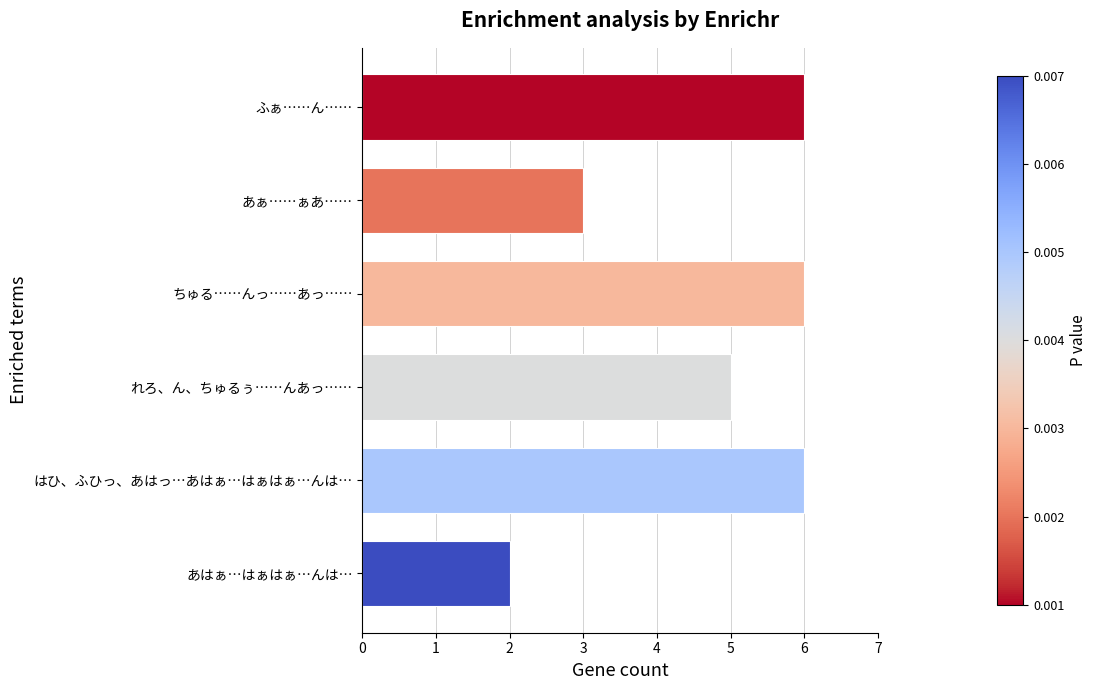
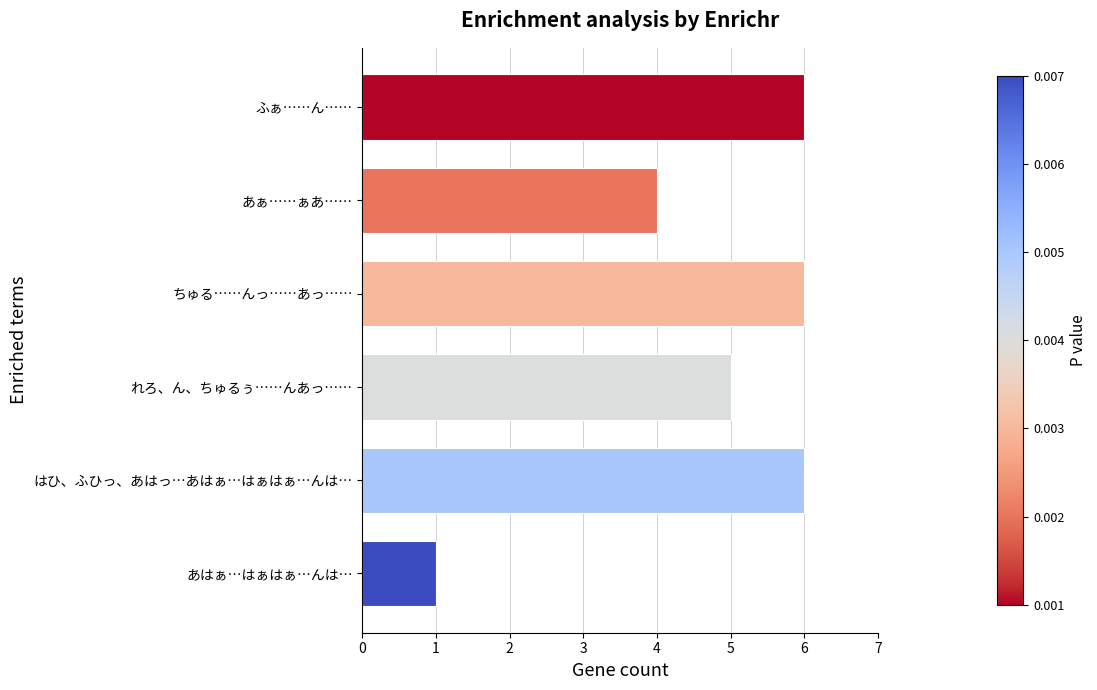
あぁ……ぁあ……: 3 -> 4
あはぁ…はぁはぁ…んは…: 2 -> 1
